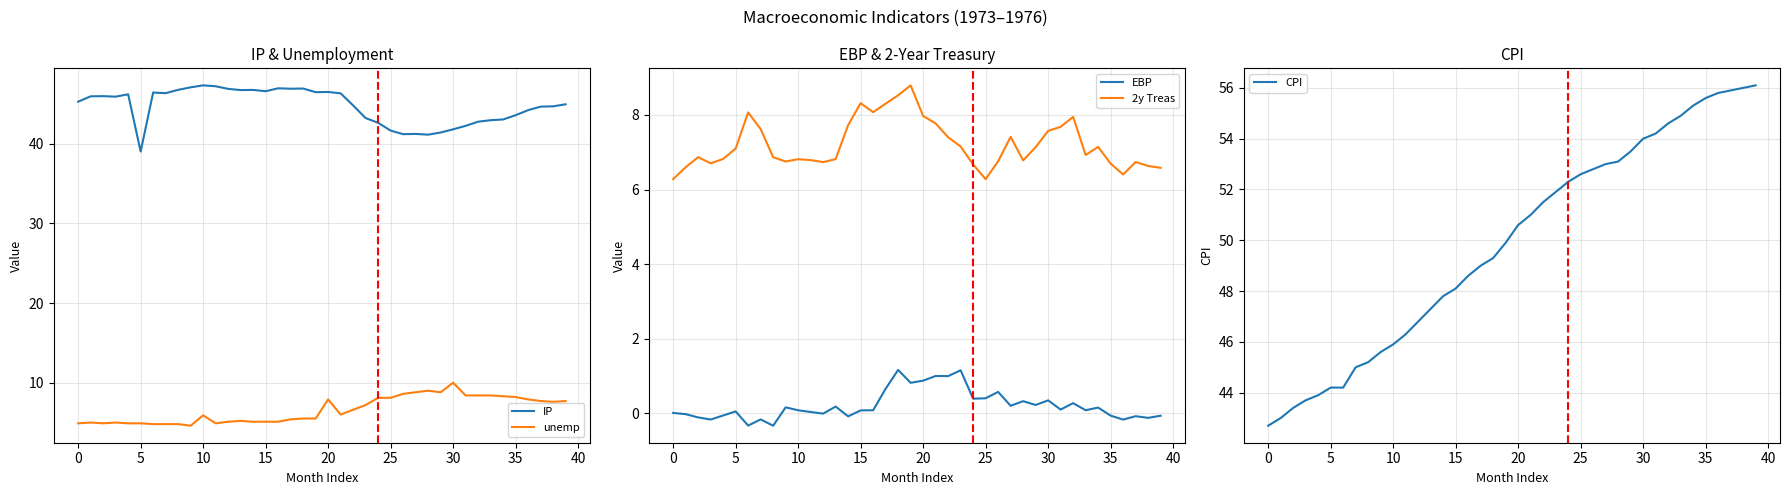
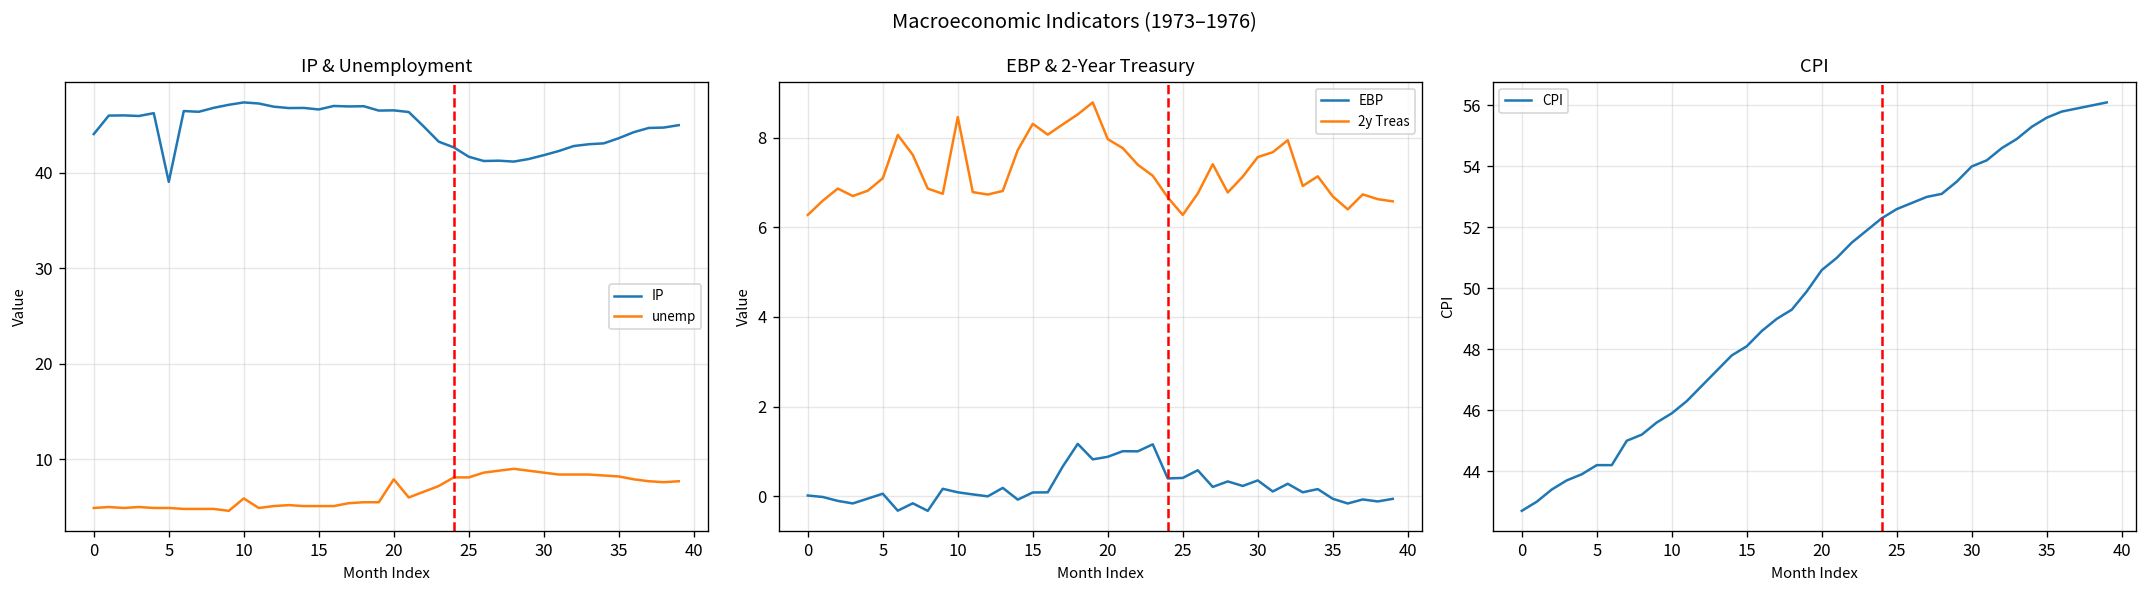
IP & Unemployment, IP, 0: 45 -> 44
IP & Unemployment, unemp, 30: 10 -> 9
EBP & 2-Year Treasury, 2y Treas, 10: 6.8 -> 8.5
